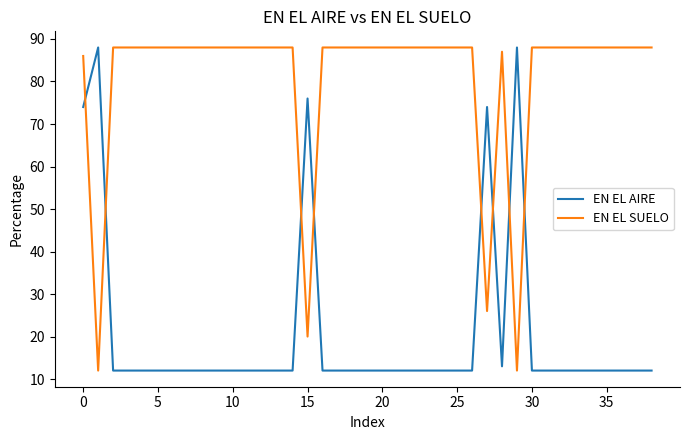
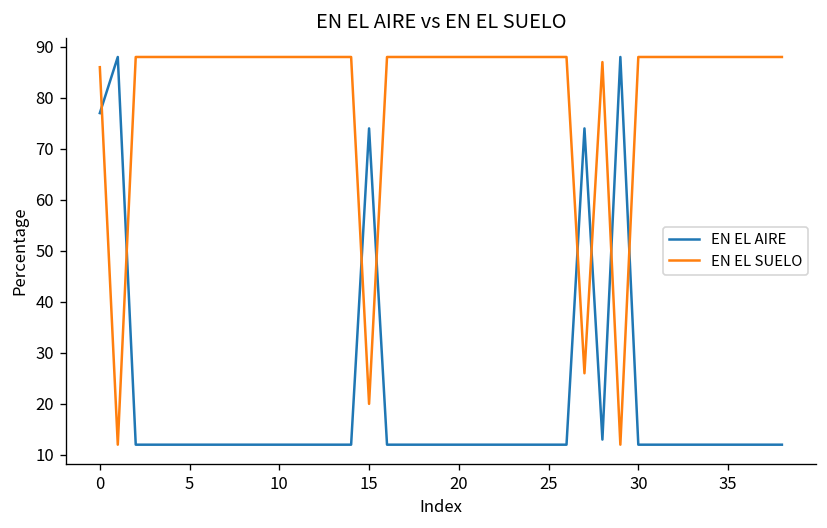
EN EL AIRE, 0: 74 -> 77
EN EL AIRE, 15: 76 -> 74
